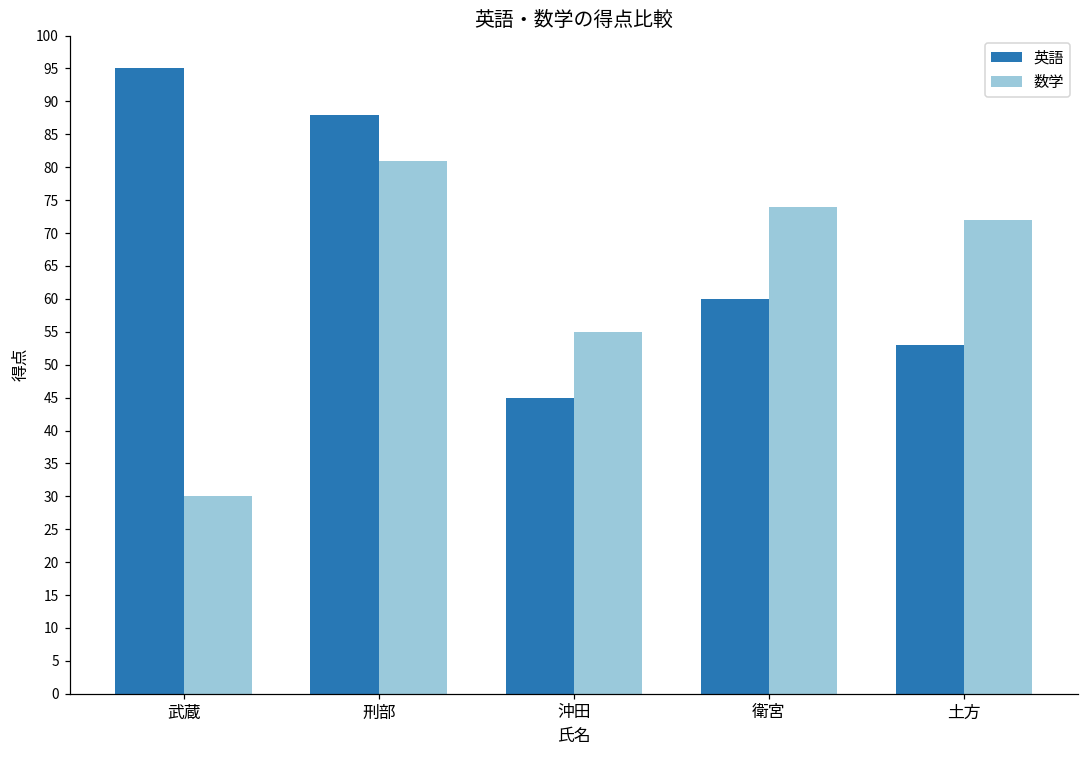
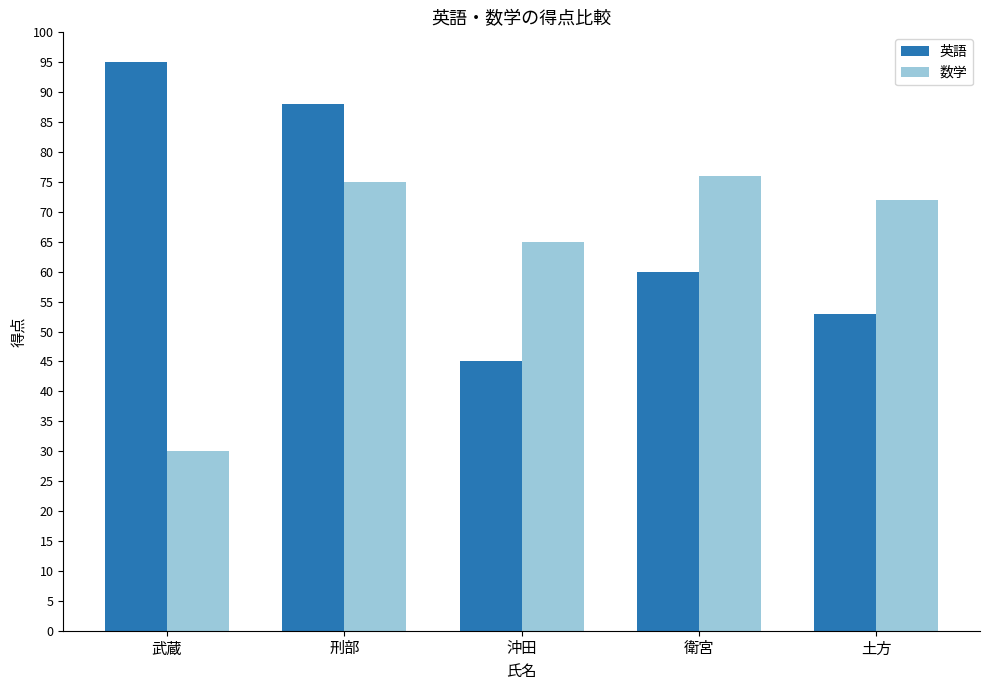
数学, 刑部: 81 -> 75
数学, 沖田: 55 -> 65
数学, 衛宮: 74 -> 76
